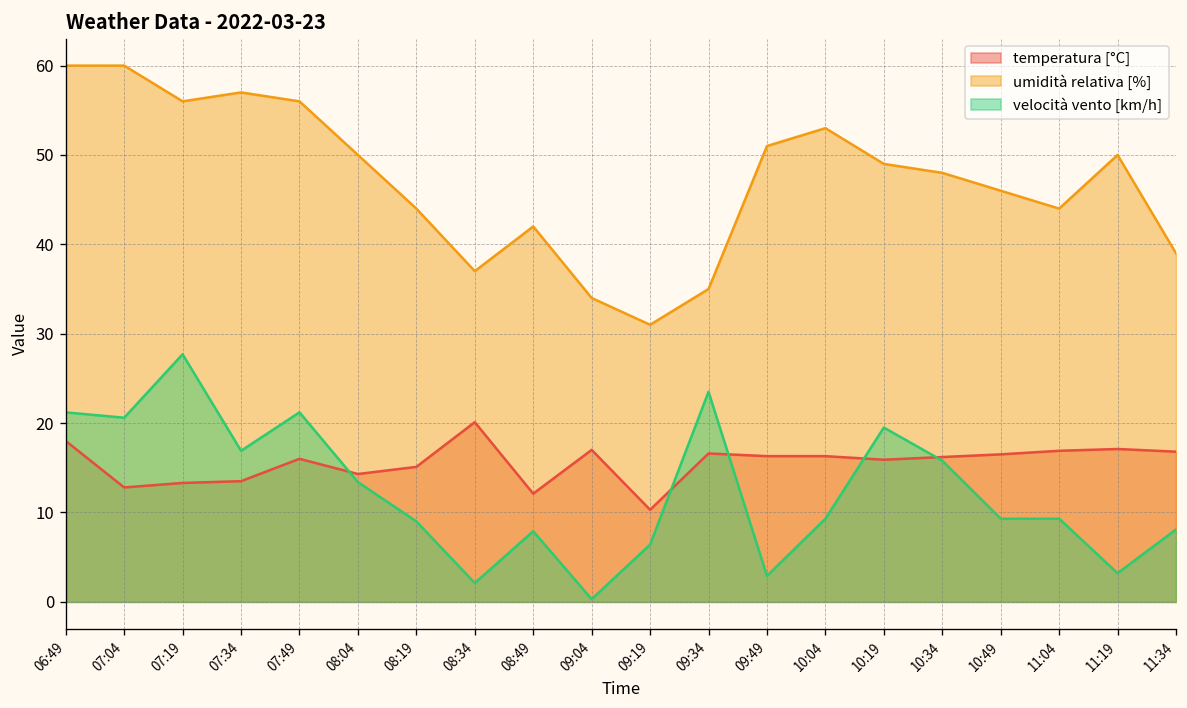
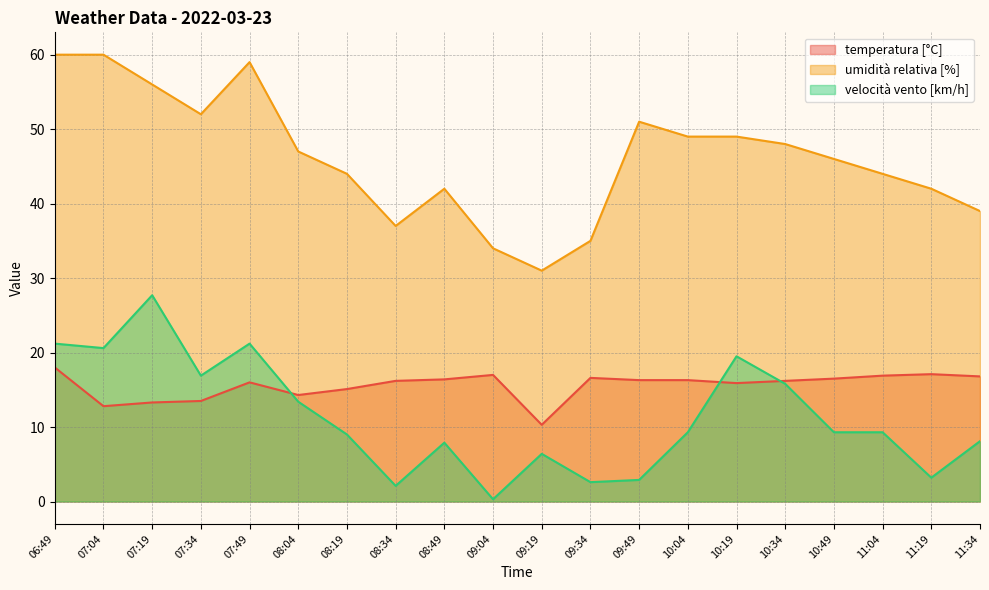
umidità relativa [%], 07:34: 57 -> 52
umidità relativa [%], 07:49: 56 -> 59
umidità relativa [%], 08:04: 50 -> 47
temperatura [°C], 08:34: 20 -> 16
temperatura [°C], 08:49: 12 -> 16
velocità vento [km/h], 09:34: 24 -> 3
umidità relativa [%], 10:04: 53 -> 49
umidità relativa [%], 11:19: 50 -> 42
